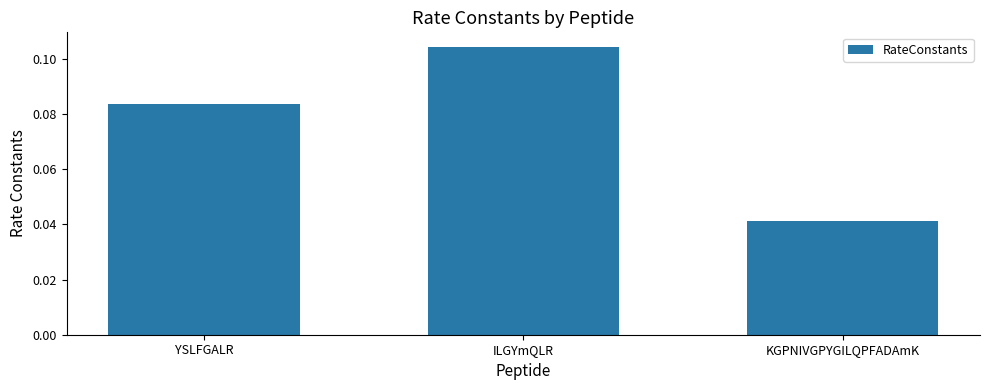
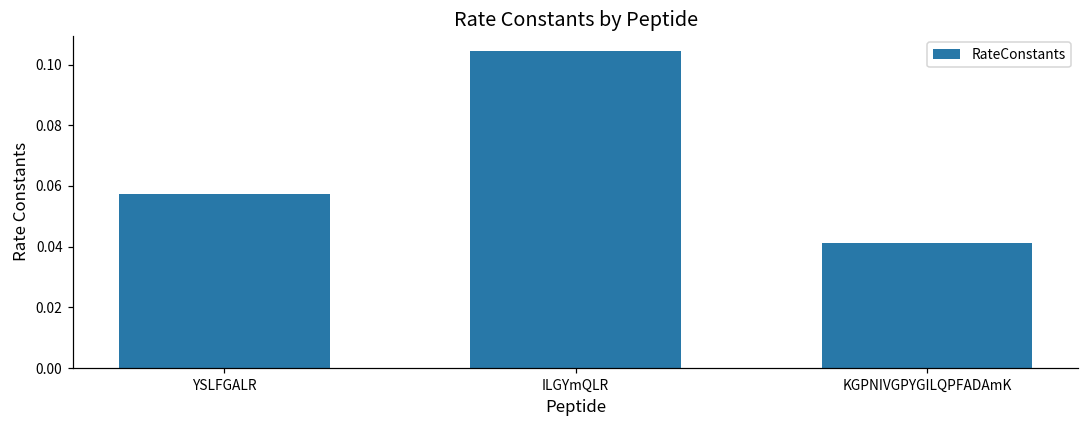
YSLFGALR: 0.084 -> 0.057
